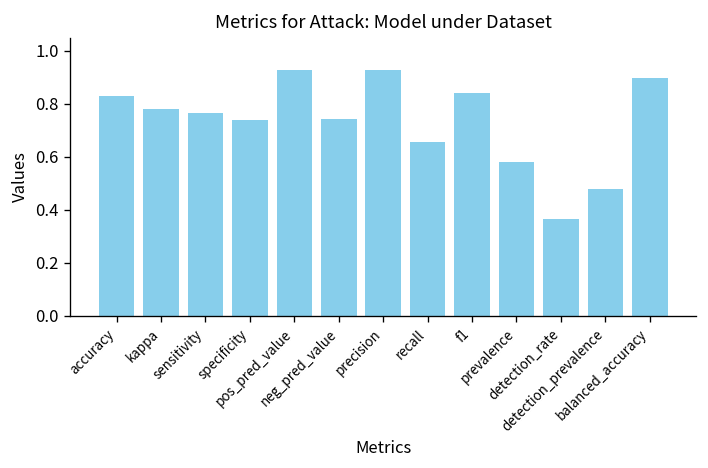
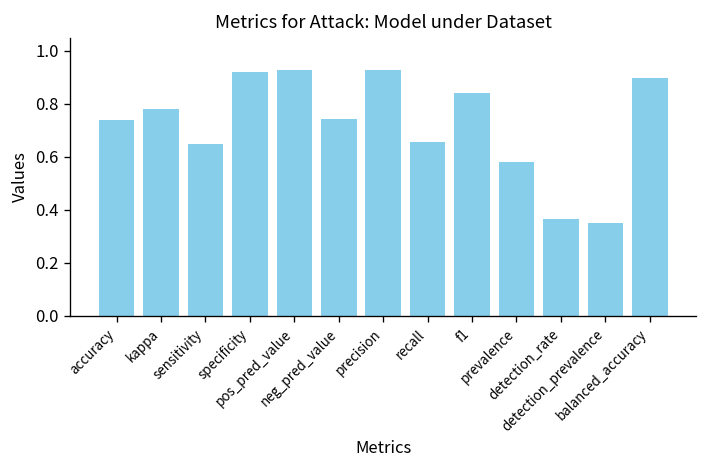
accuracy: 0.83 -> 0.74
sensitivity: 0.77 -> 0.65
specificity: 0.74 -> 0.92
detection_prevalence: 0.48 -> 0.35
